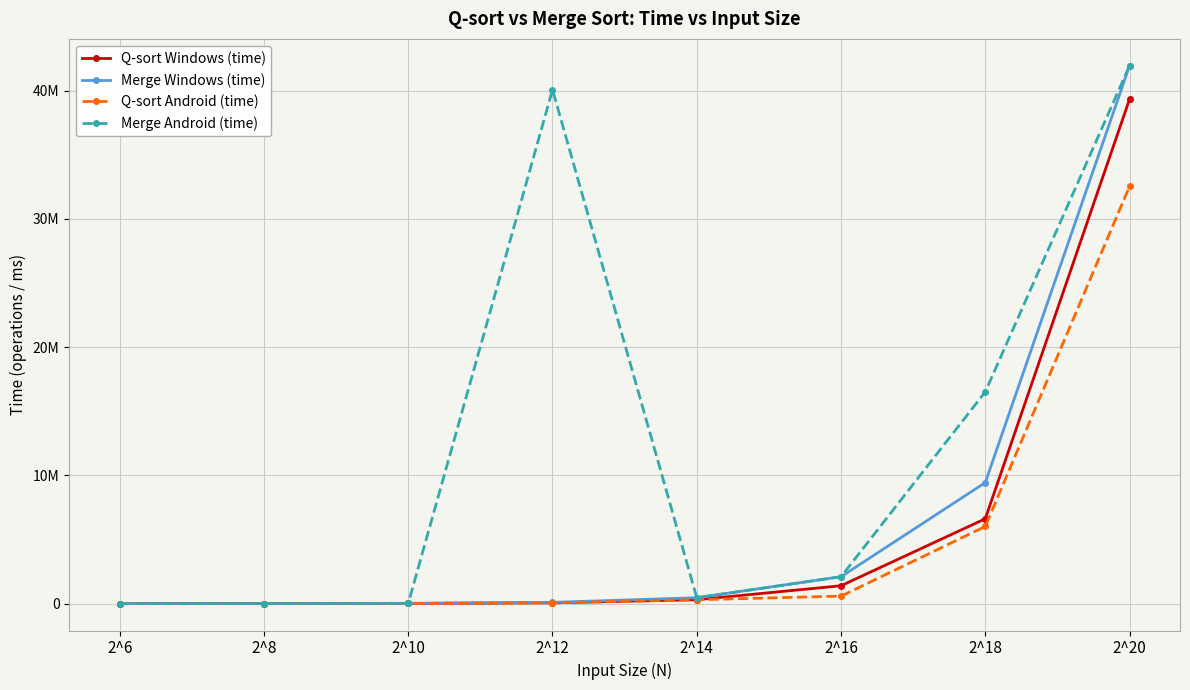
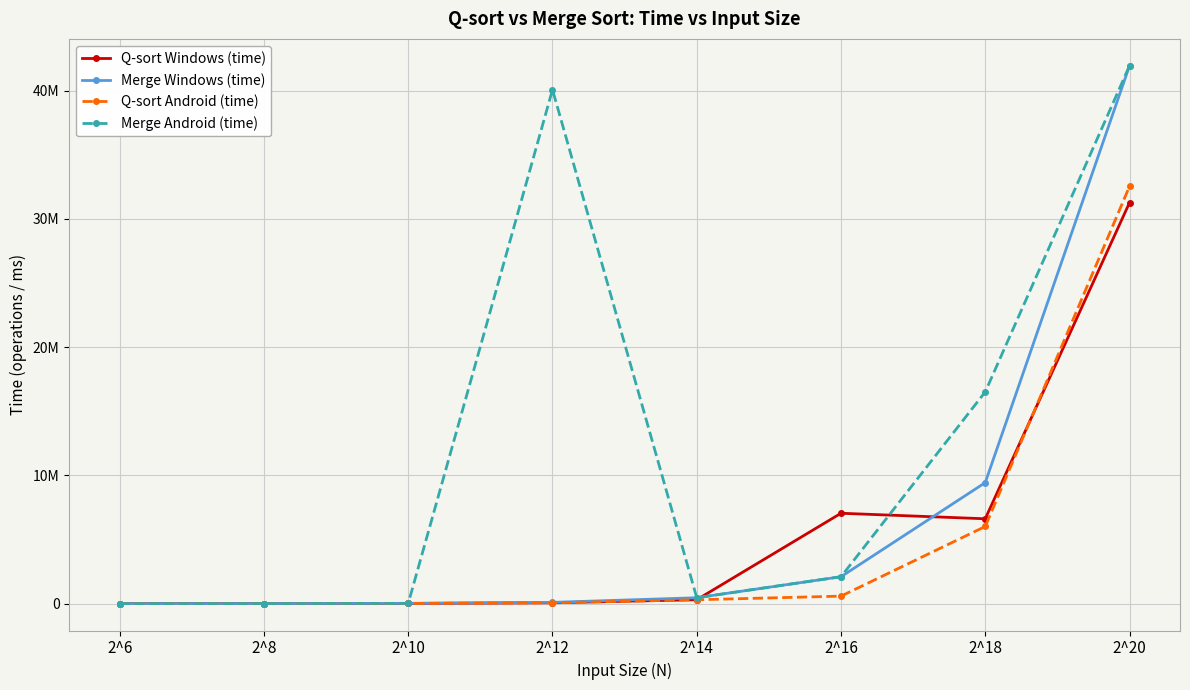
Q-sort Windows (time), 2^16: 1400000 -> 7000000
Q-sort Windows (time), 2^20: 39300000 -> 31300000
